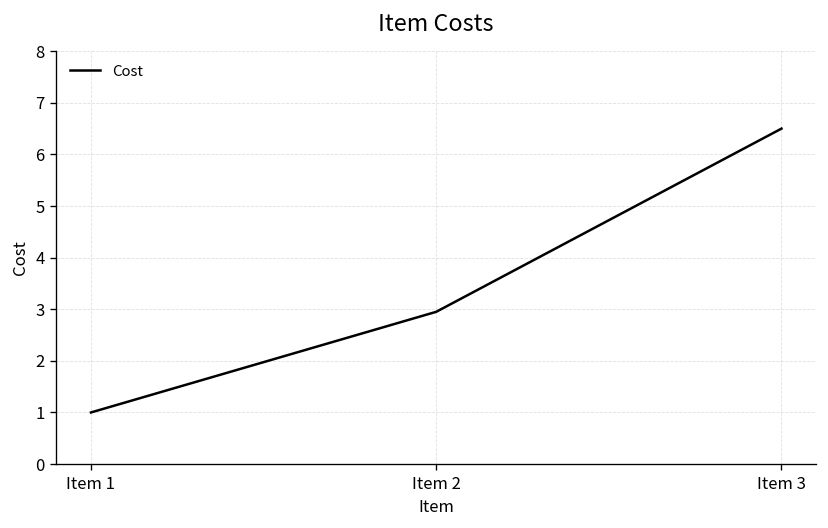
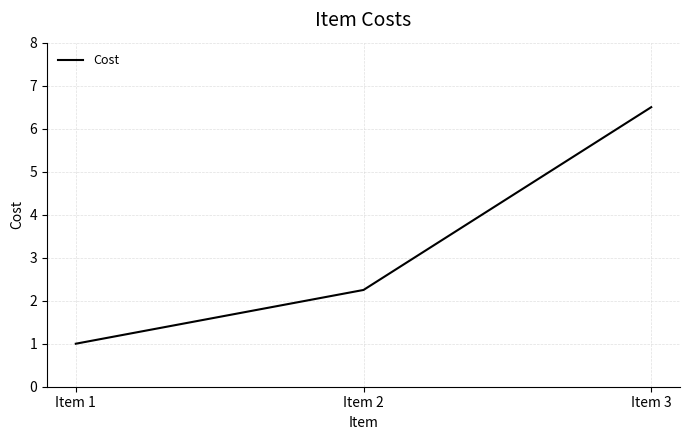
Item 2: 3.0 -> 2.3
